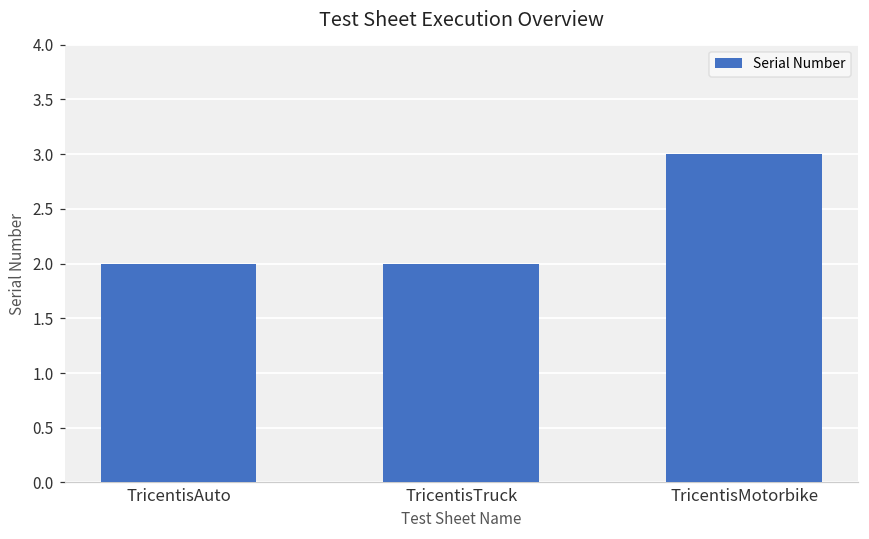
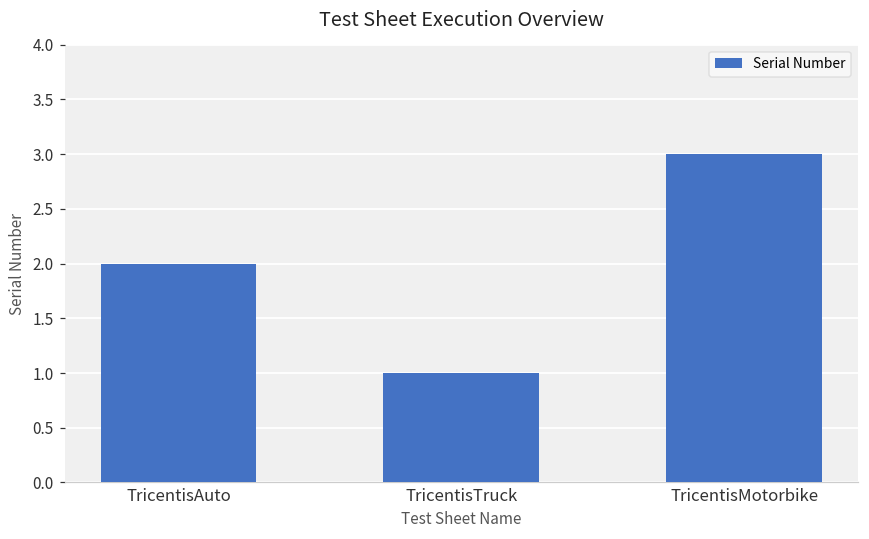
TricentisTruck: 2 -> 1
